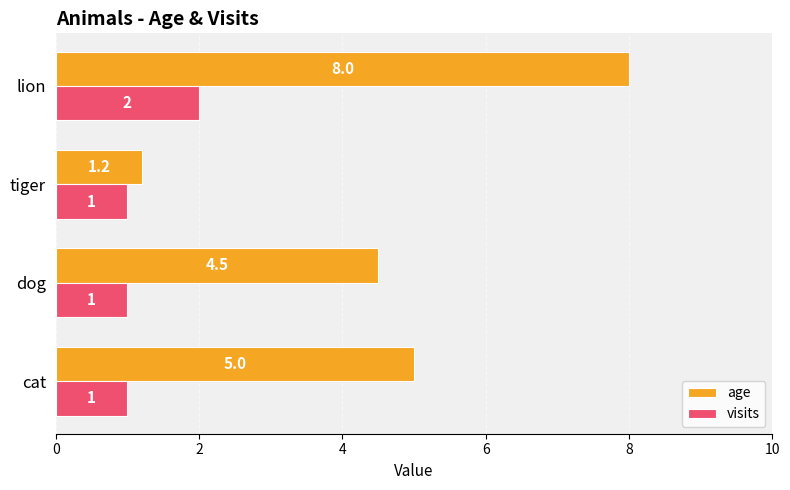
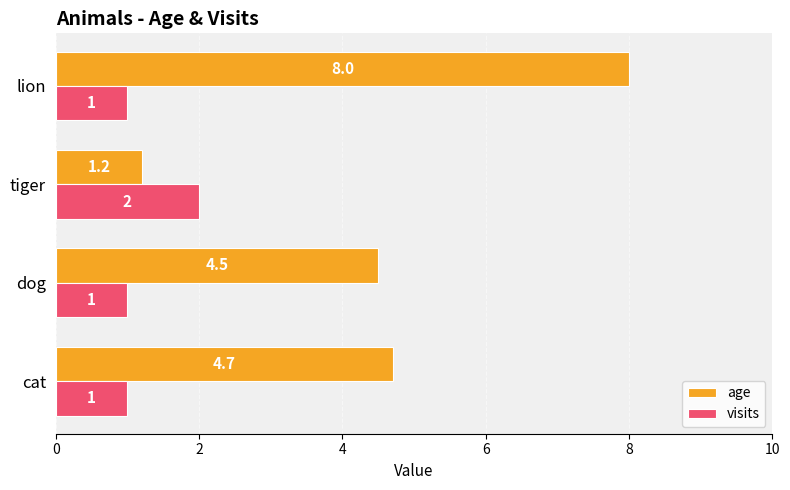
visits, lion: 2 -> 1
visits, tiger: 1 -> 2
age, cat: 5.0 -> 4.7
